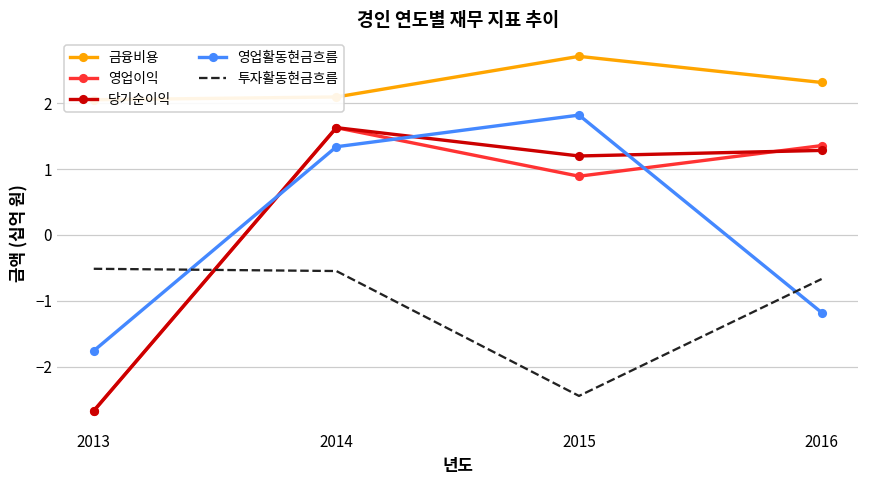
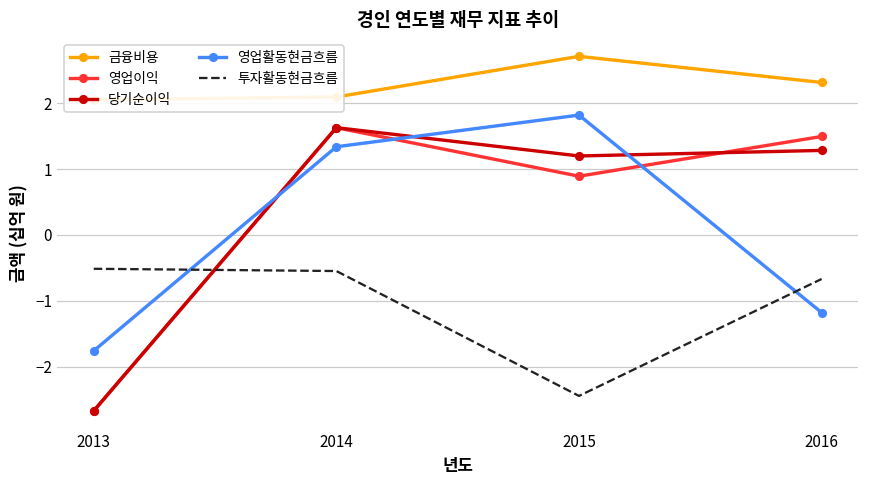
영업이익, 2016: 1.4 -> 1.5
